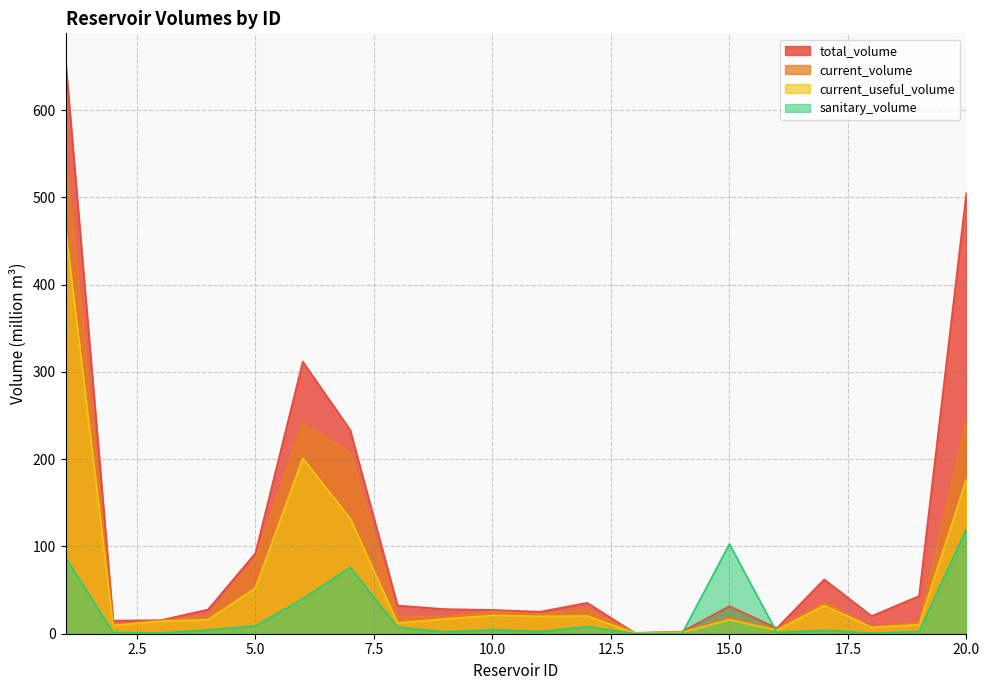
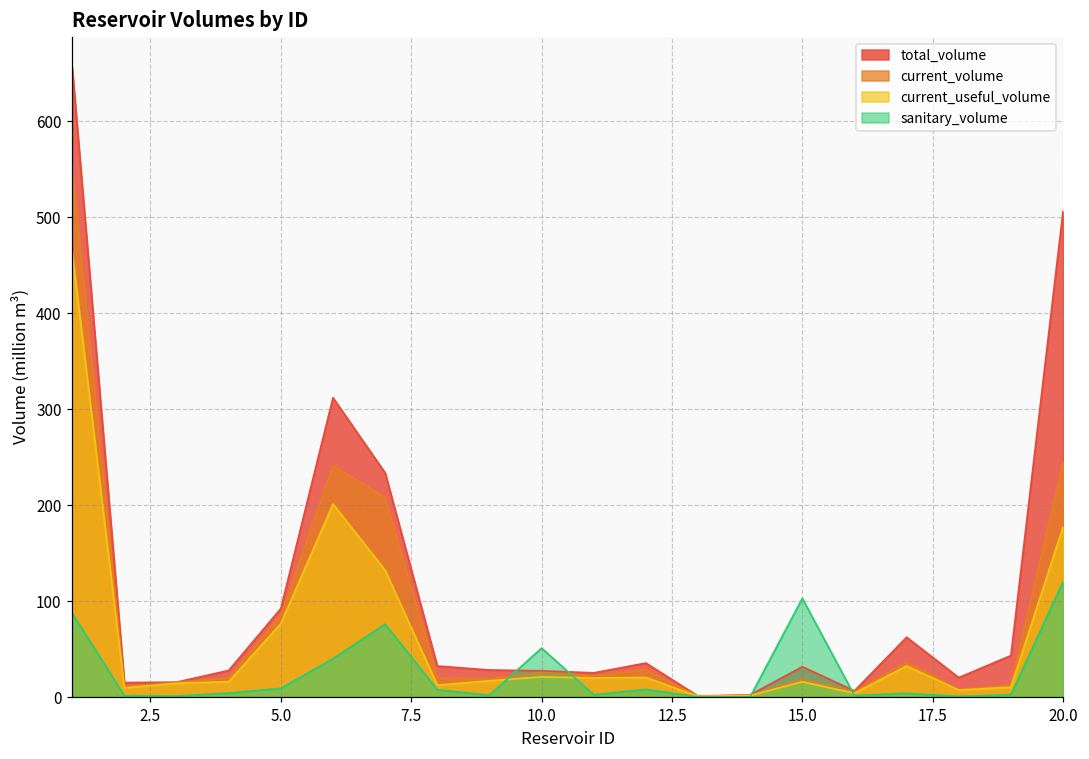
current_useful_volume, 5.0: 50 -> 80
sanitary_volume, 10.0: 0 -> 50
